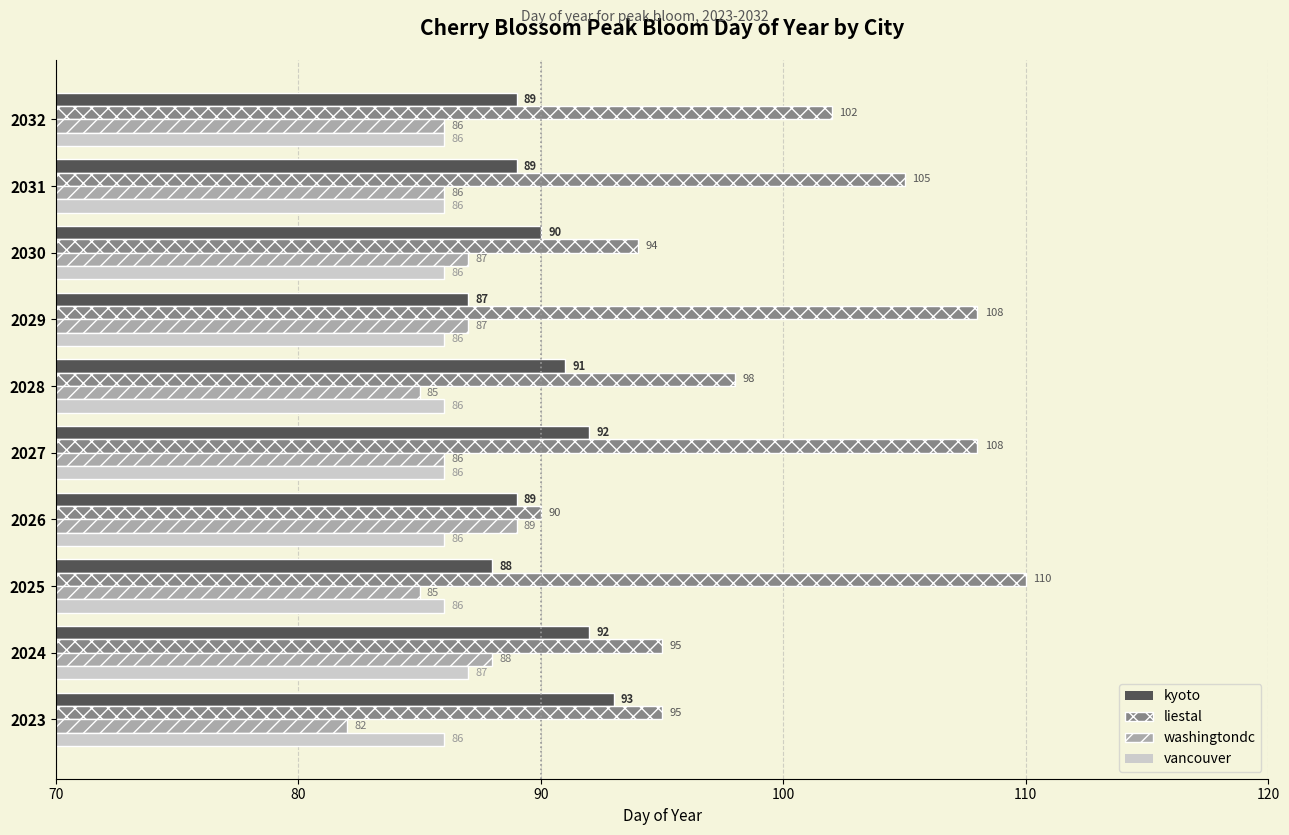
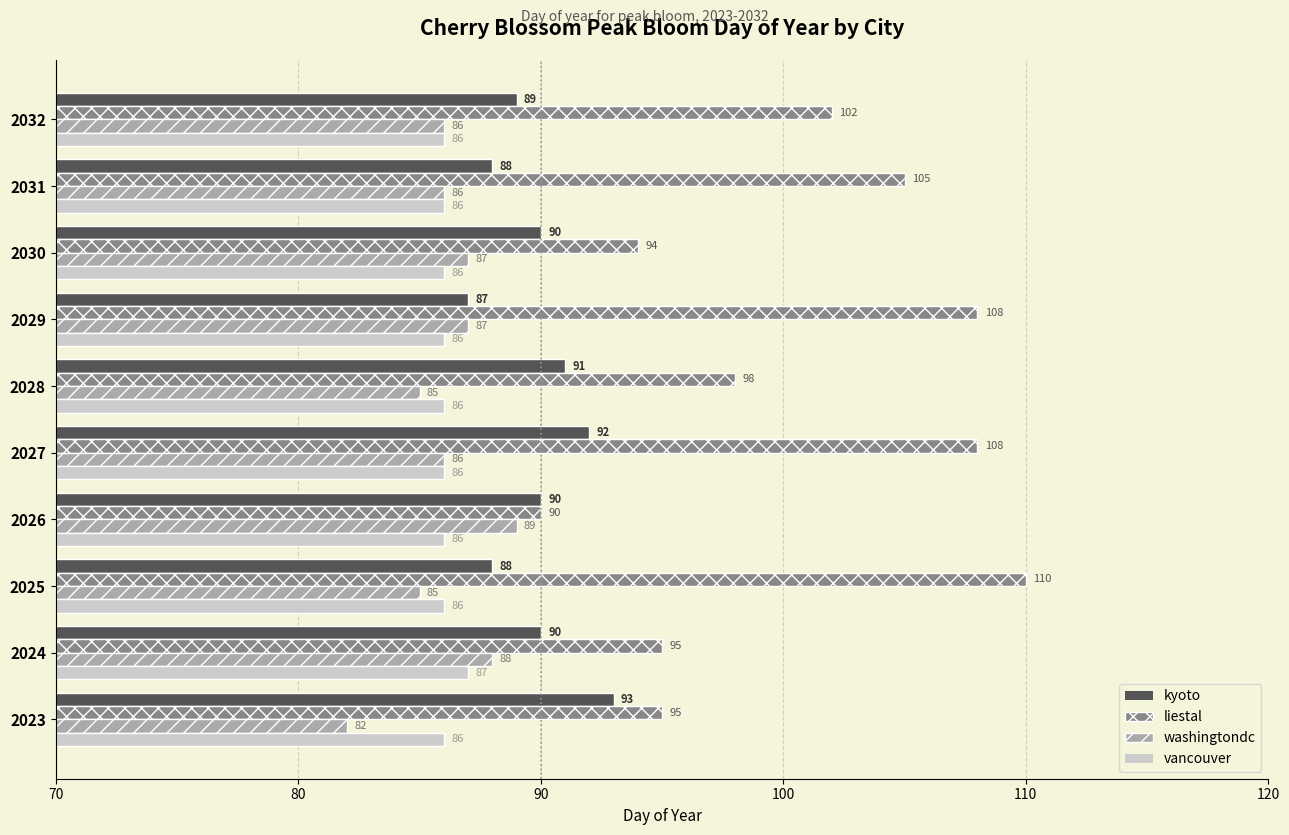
kyoto, 2031: 89 -> 88
kyoto, 2026: 89 -> 90
kyoto, 2024: 92 -> 90
